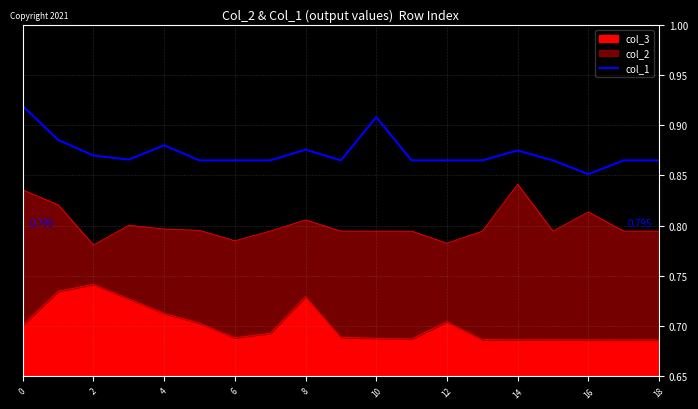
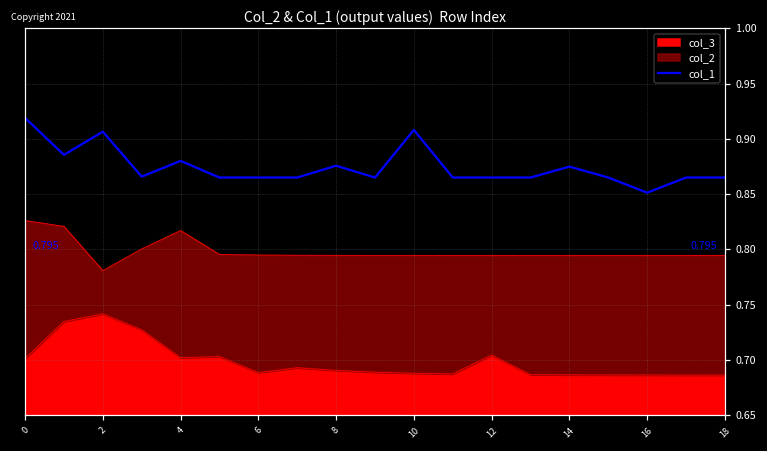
col_2, 0: 0.836 -> 0.826
col_1, 2: 0.870 -> 0.907
col_3, 4: 0.713 -> 0.702
col_2, 4: 0.797 -> 0.817
col_2, 6: 0.785 -> 0.795
col_3, 8: 0.729 -> 0.690
col_2, 8: 0.806 -> 0.795
col_2, 12: 0.783 -> 0.795
col_2, 14: 0.841 -> 0.795
col_2, 16: 0.814 -> 0.795
